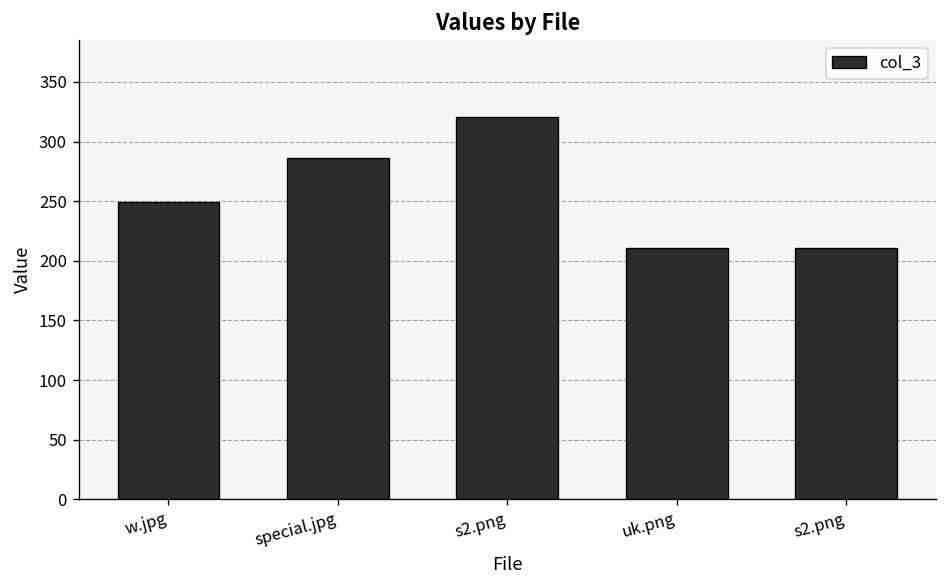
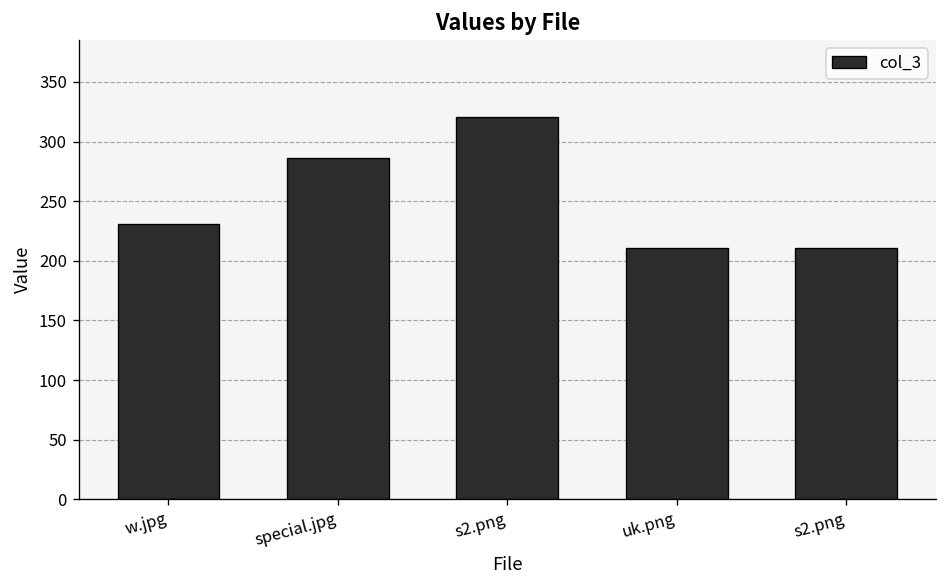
w.jpg: 250 -> 230
